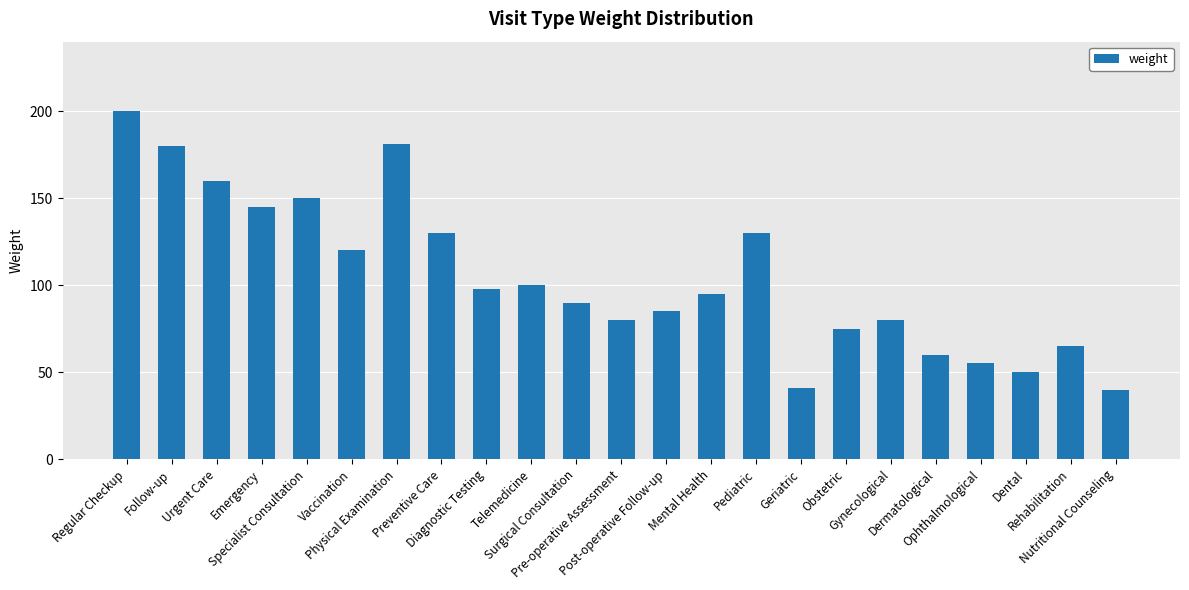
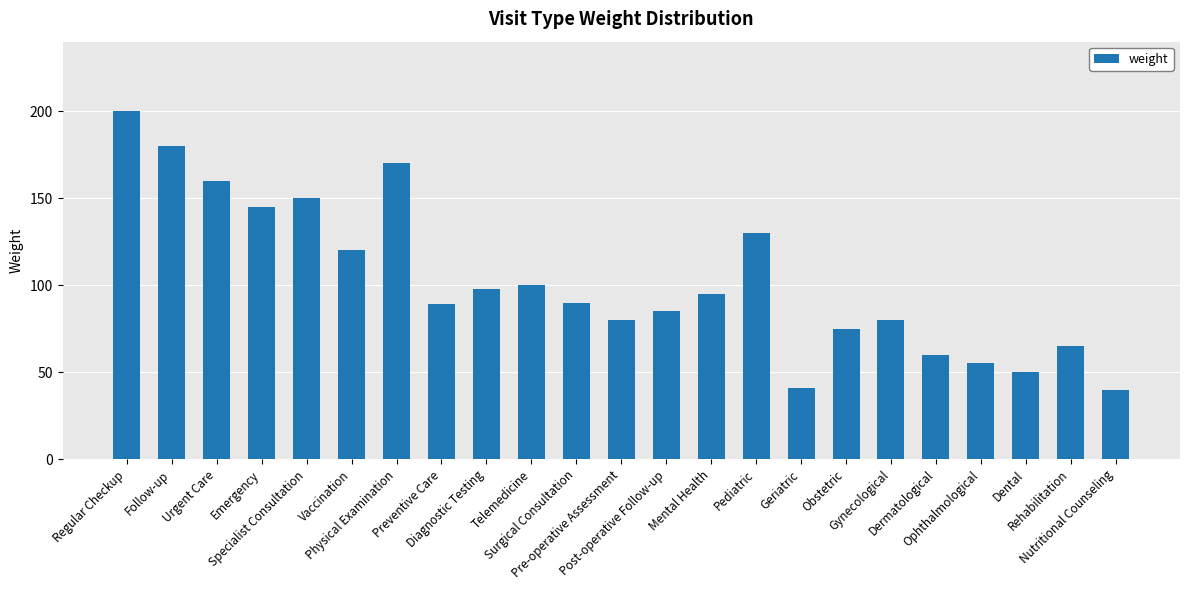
Physical Examination: 181 -> 170
Preventive Care: 130 -> 89
